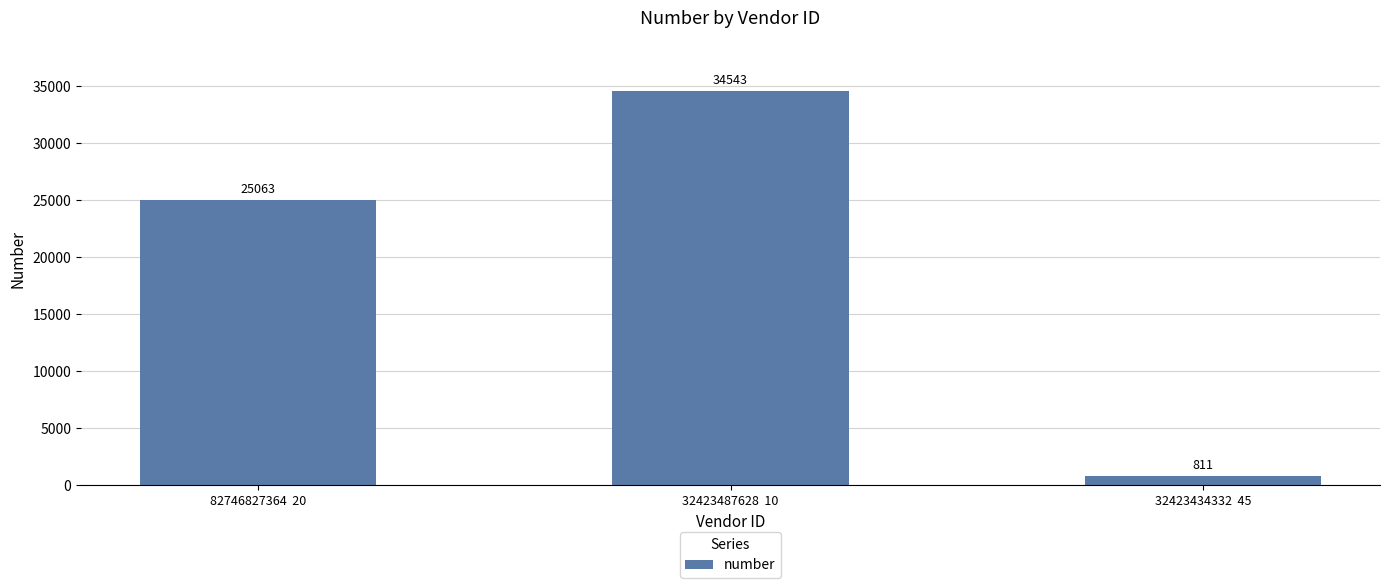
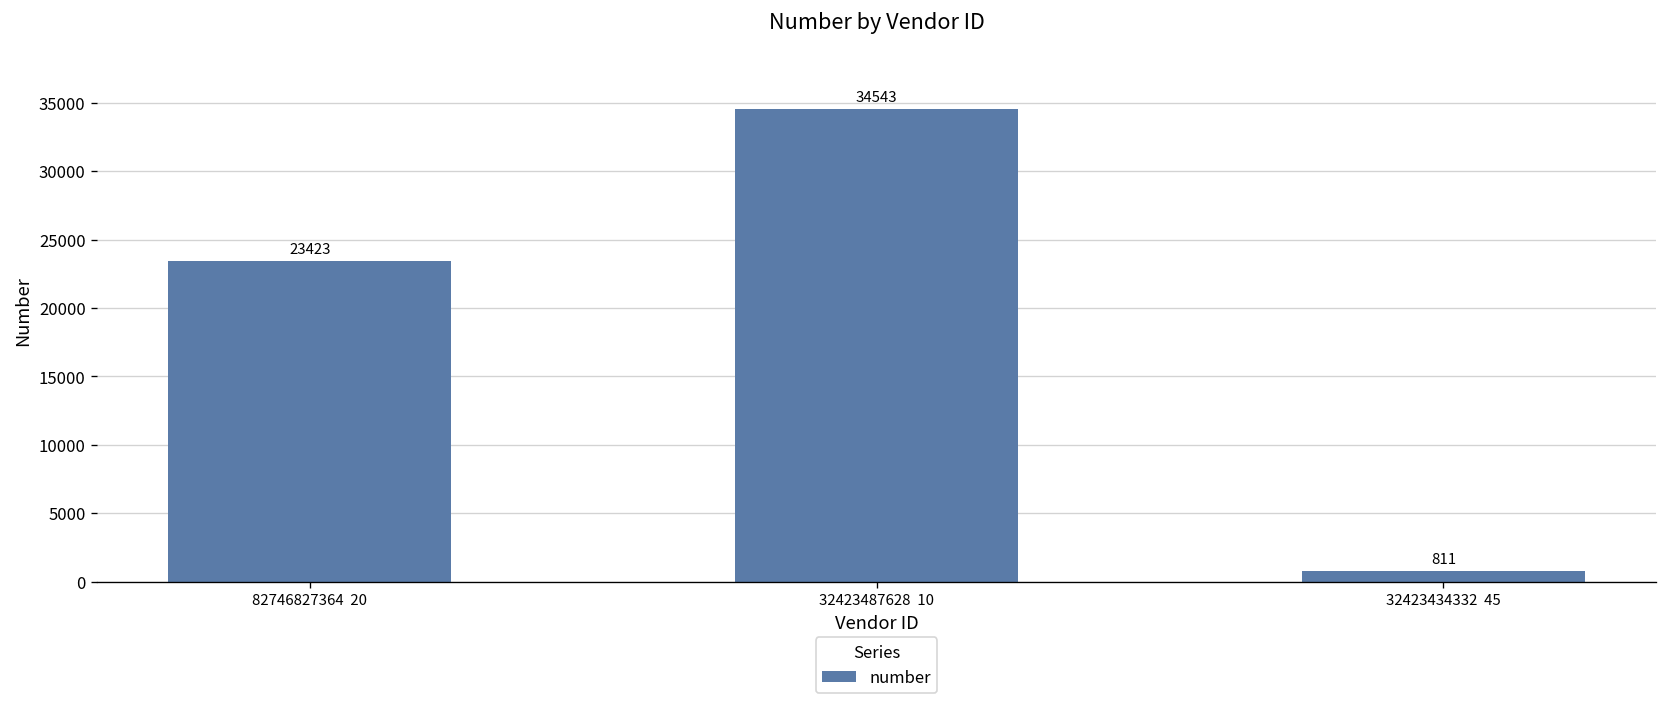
82746827364 20: 25063 -> 23423
